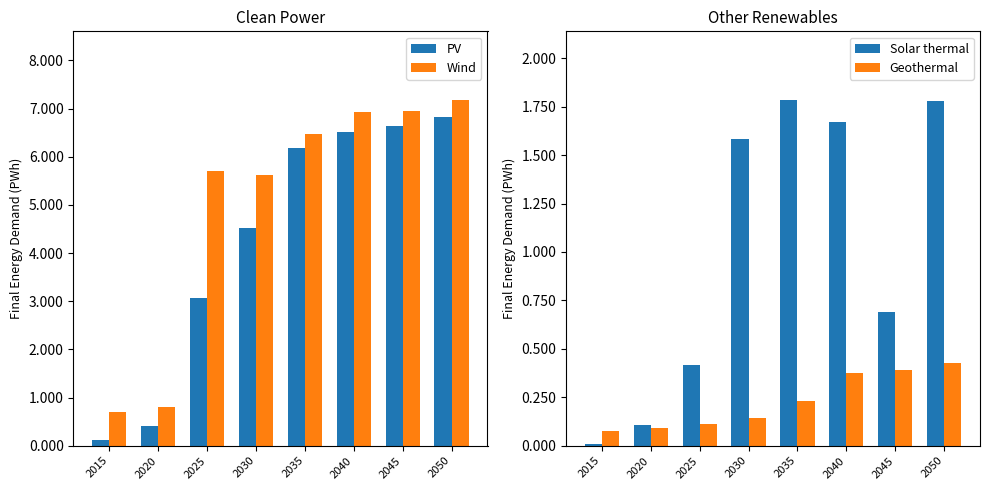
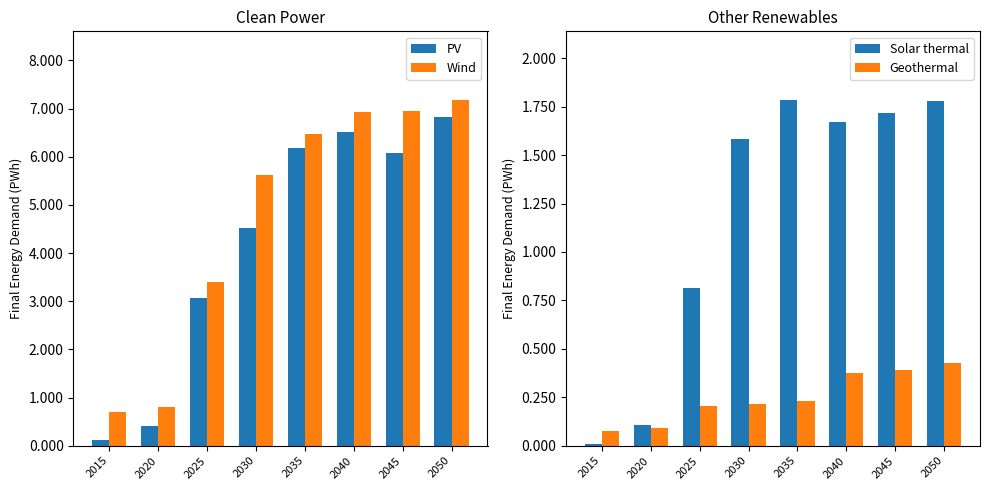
Clean Power, Wind, 2025: 5.7 -> 3.4
Clean Power, PV, 2045: 6.6 -> 6.1
Other Renewables, Solar thermal, 2025: 0.42 -> 0.81
Other Renewables, Geothermal, 2025: 0.11 -> 0.20
Other Renewables, Geothermal, 2030: 0.14 -> 0.21
Other Renewables, Solar thermal, 2045: 0.69 -> 1.72
